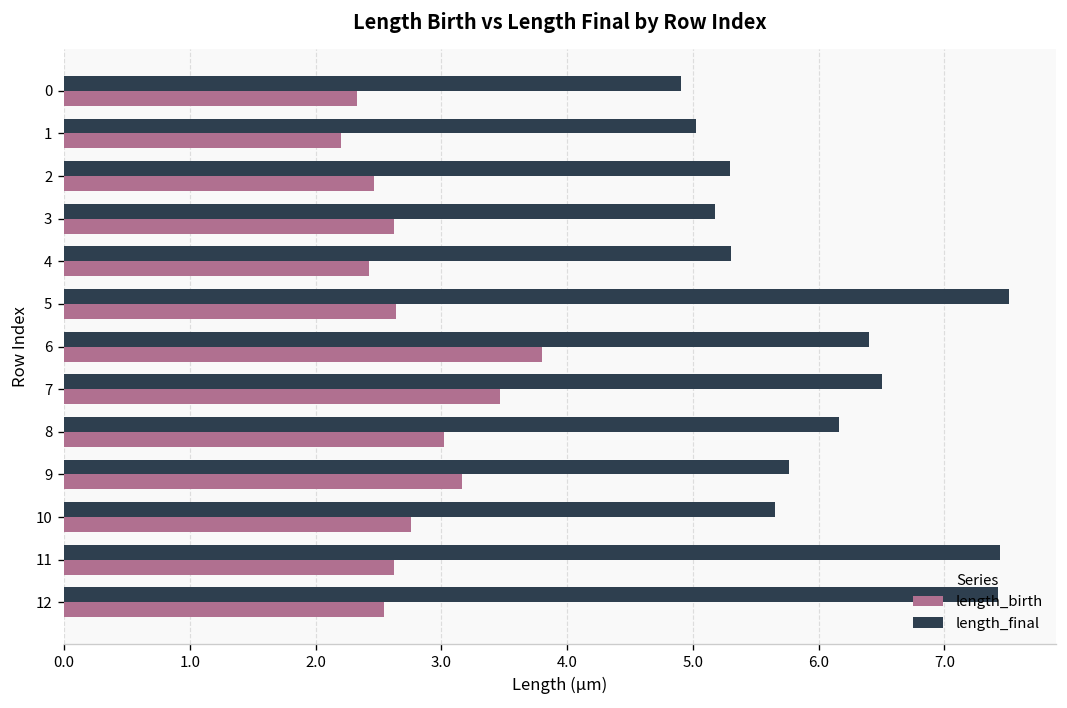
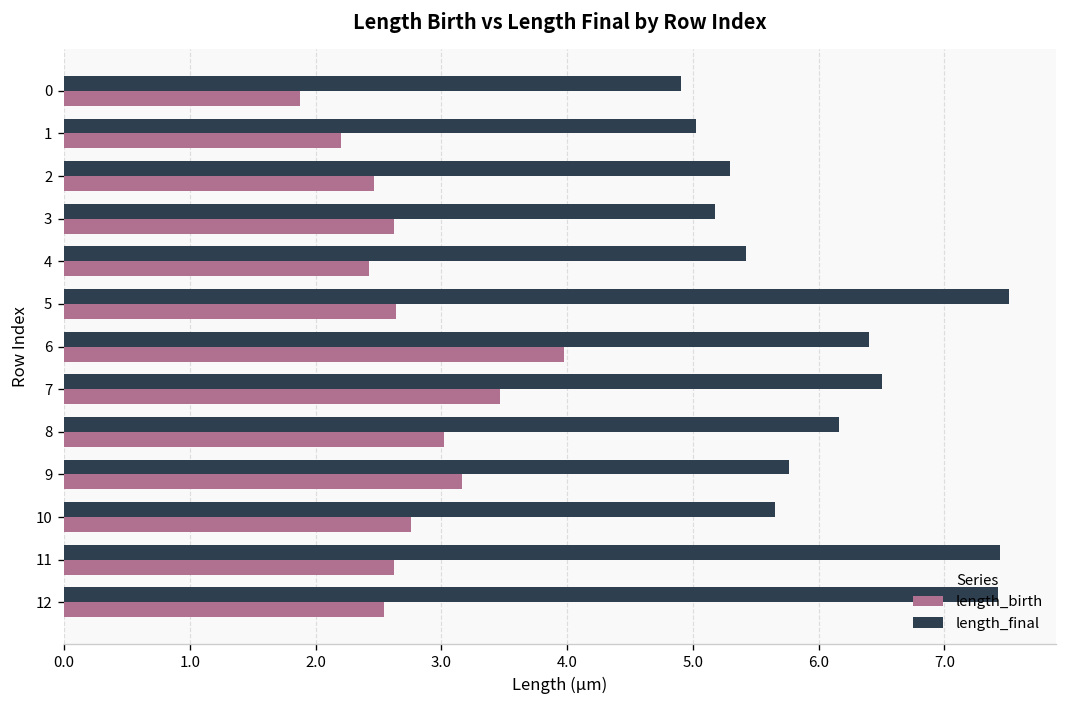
length_birth, 0: 2.33 -> 1.88
length_final, 4: 5.30 -> 5.42
length_birth, 6: 3.80 -> 3.97
